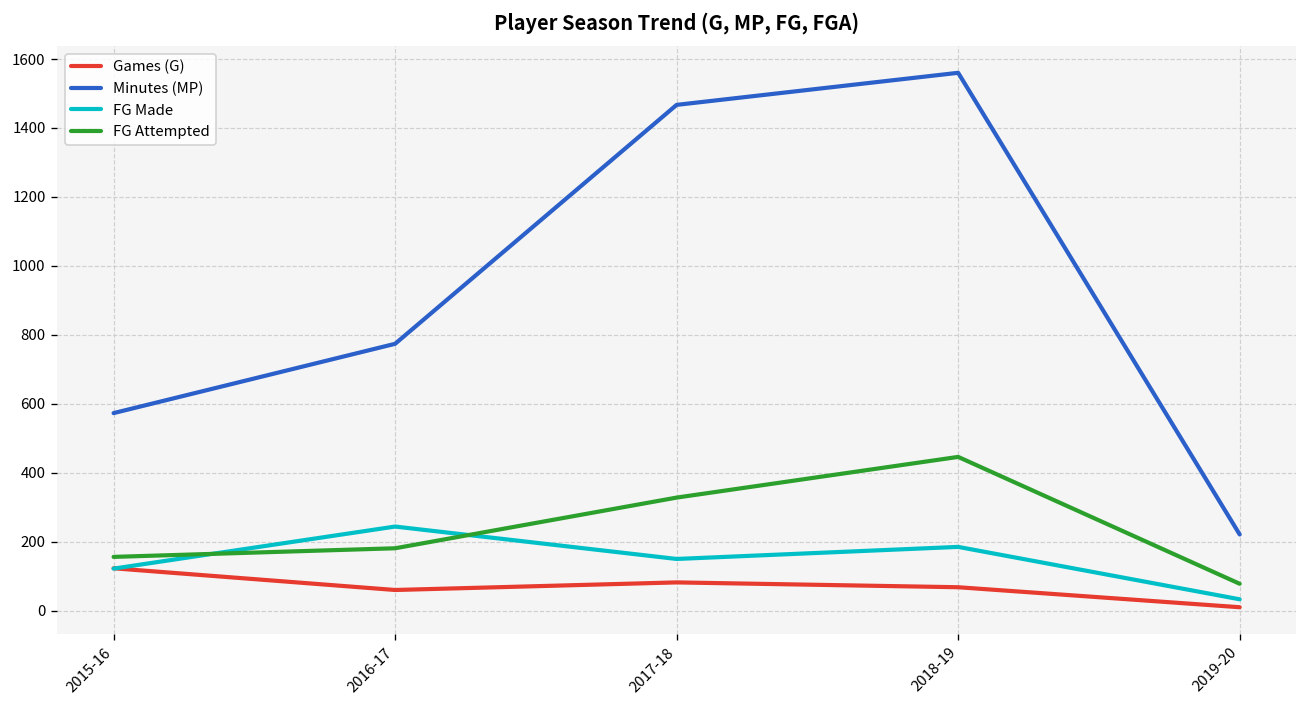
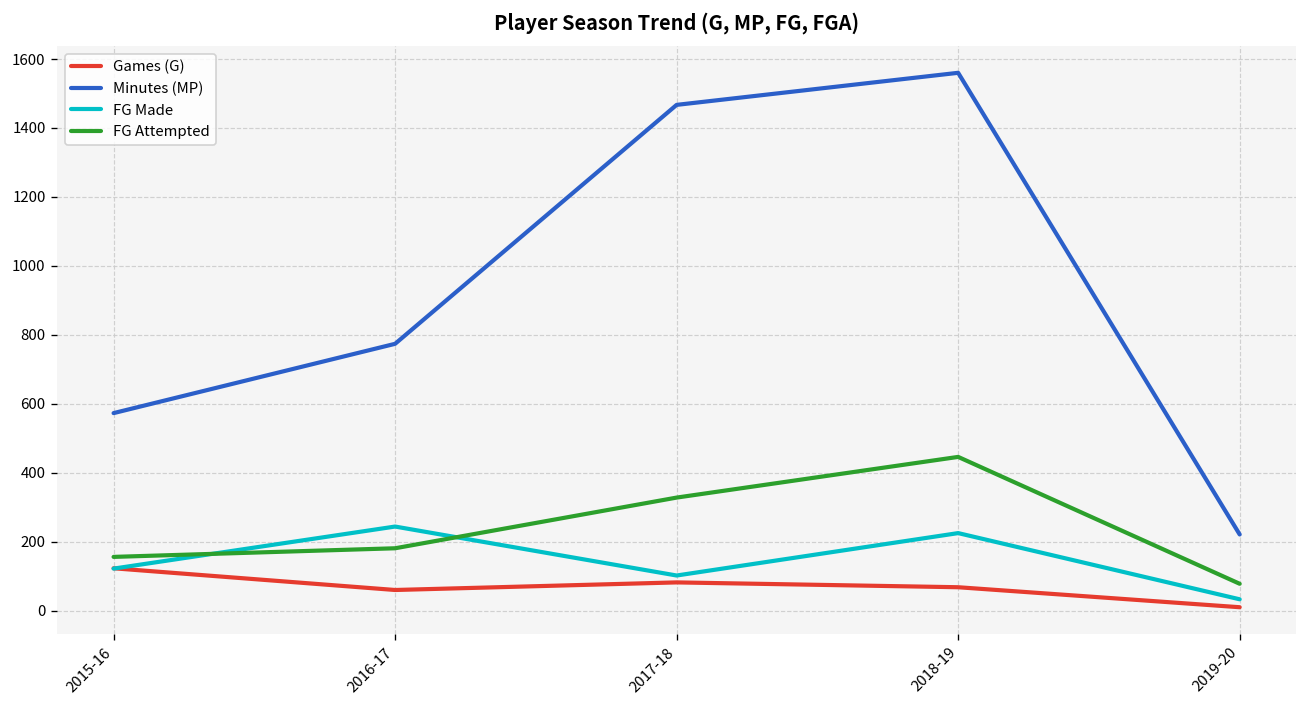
FG Made, 2017-18: 150 -> 100
FG Made, 2018-19: 190 -> 230
